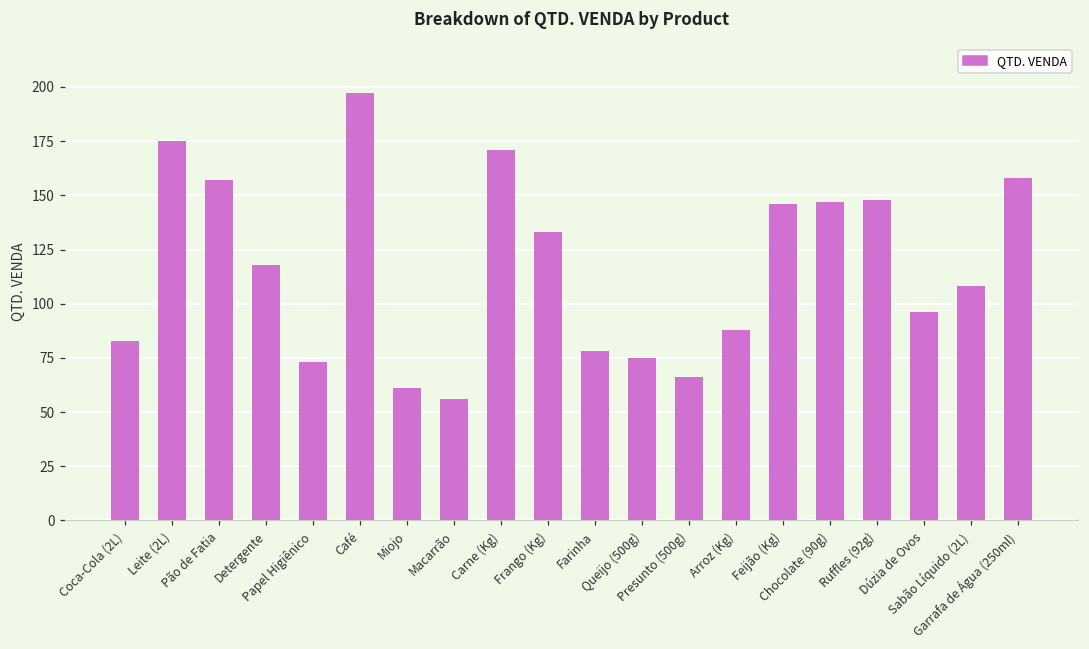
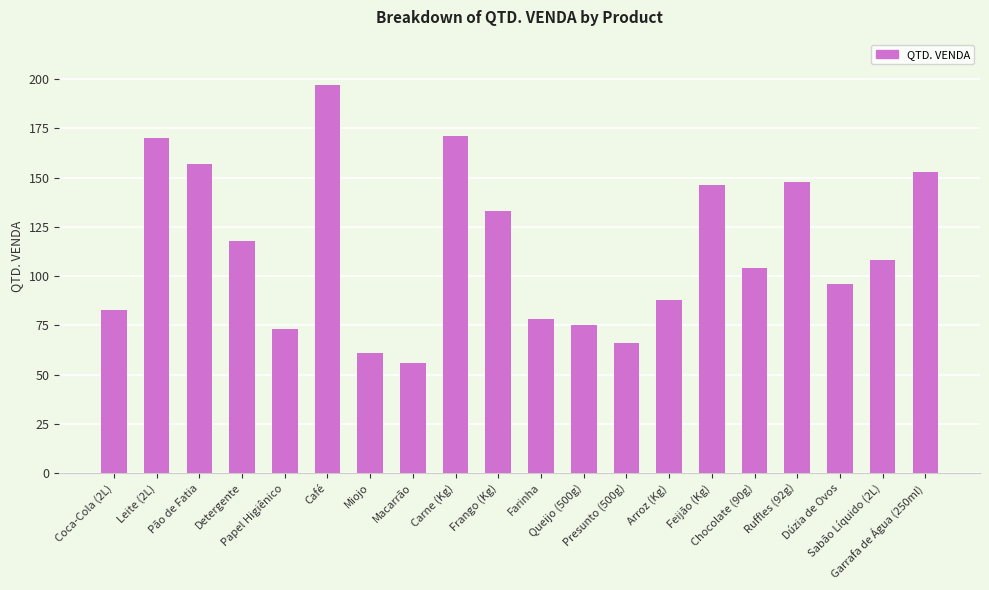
Leite (2L): 175 -> 170
Chocolate (90g): 147 -> 104
Garrafa de Água (250ml): 158 -> 153
